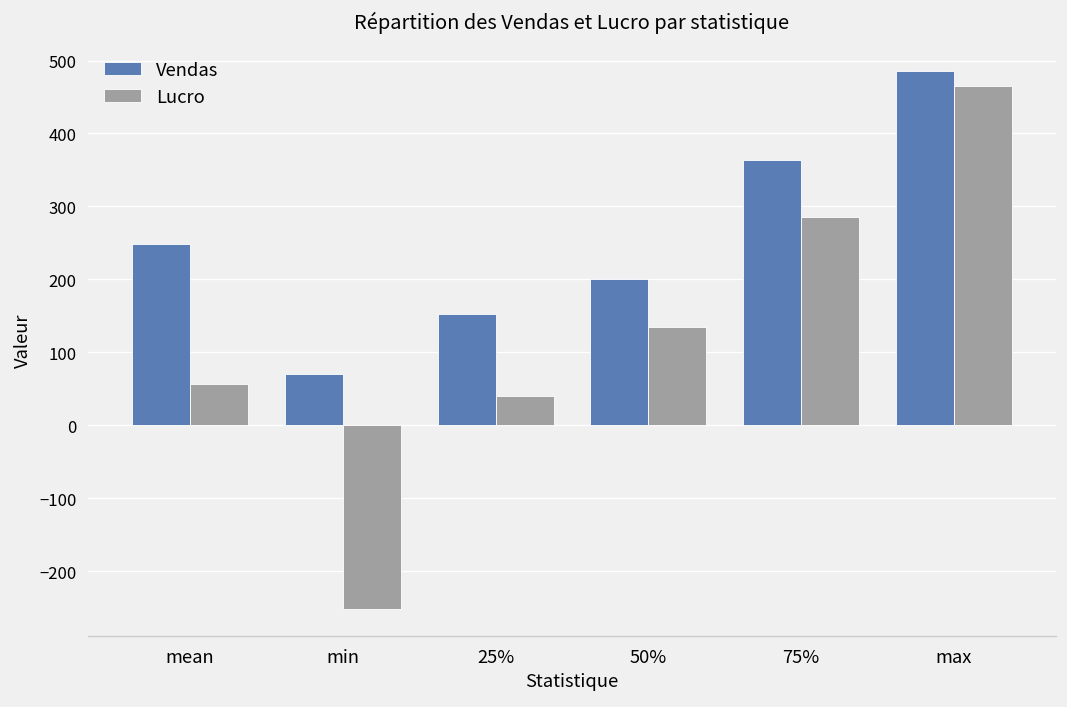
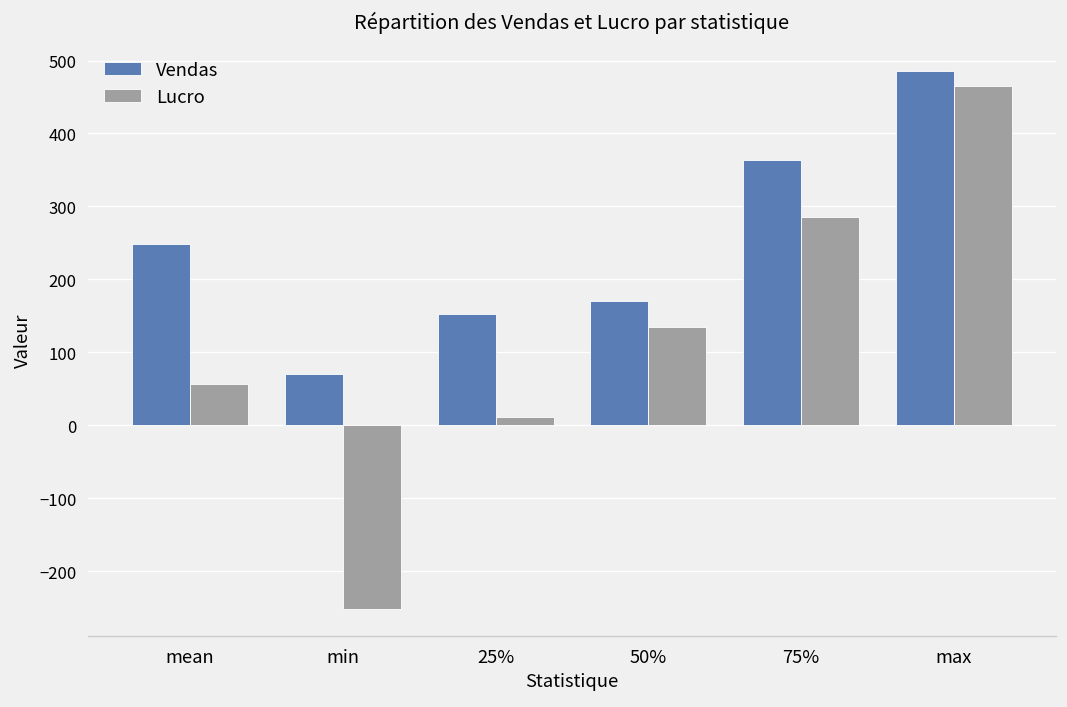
Lucro, 25%: 40 -> 10
Vendas, 50%: 200 -> 170
